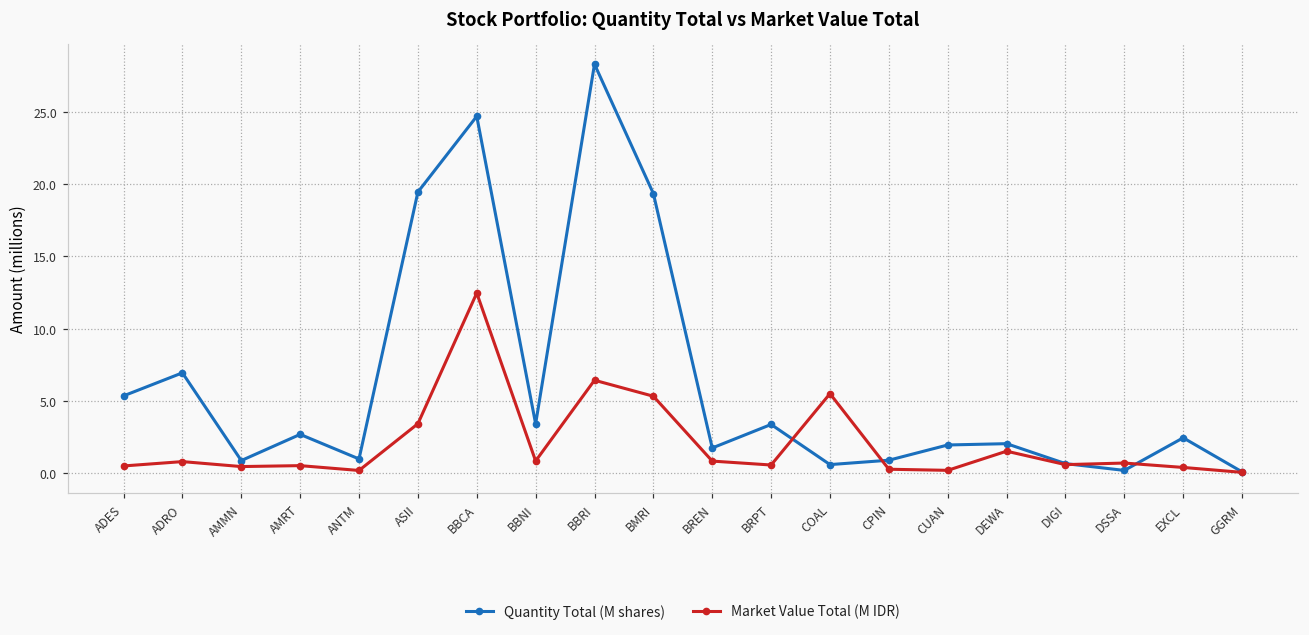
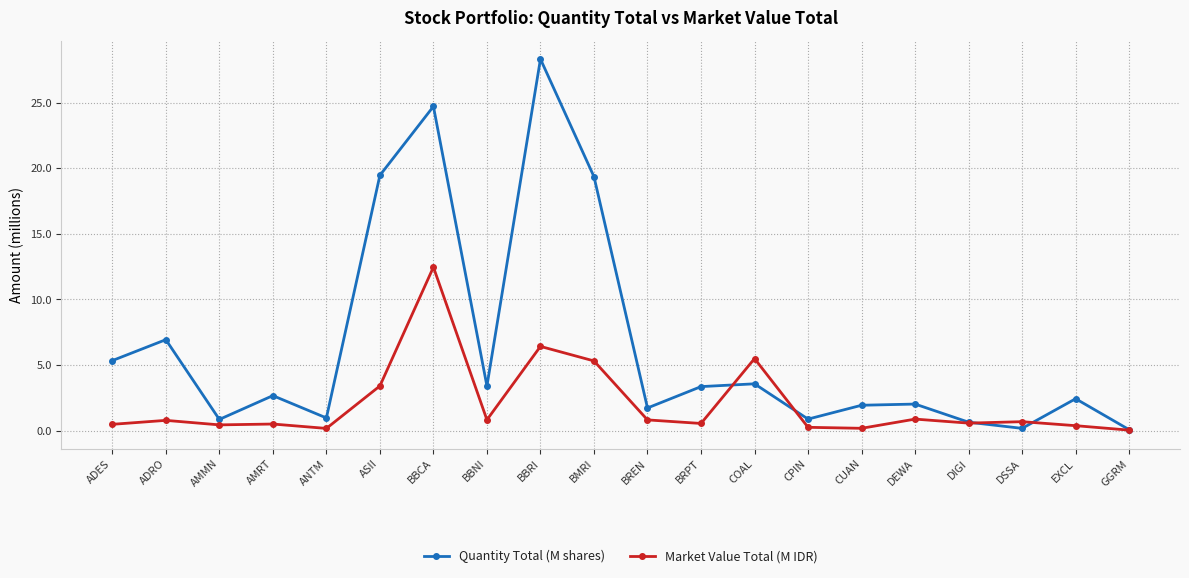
Quantity Total (M shares), COAL: 0.6 -> 3.6
Market Value Total (M IDR), DEWA: 1.5 -> 0.9
